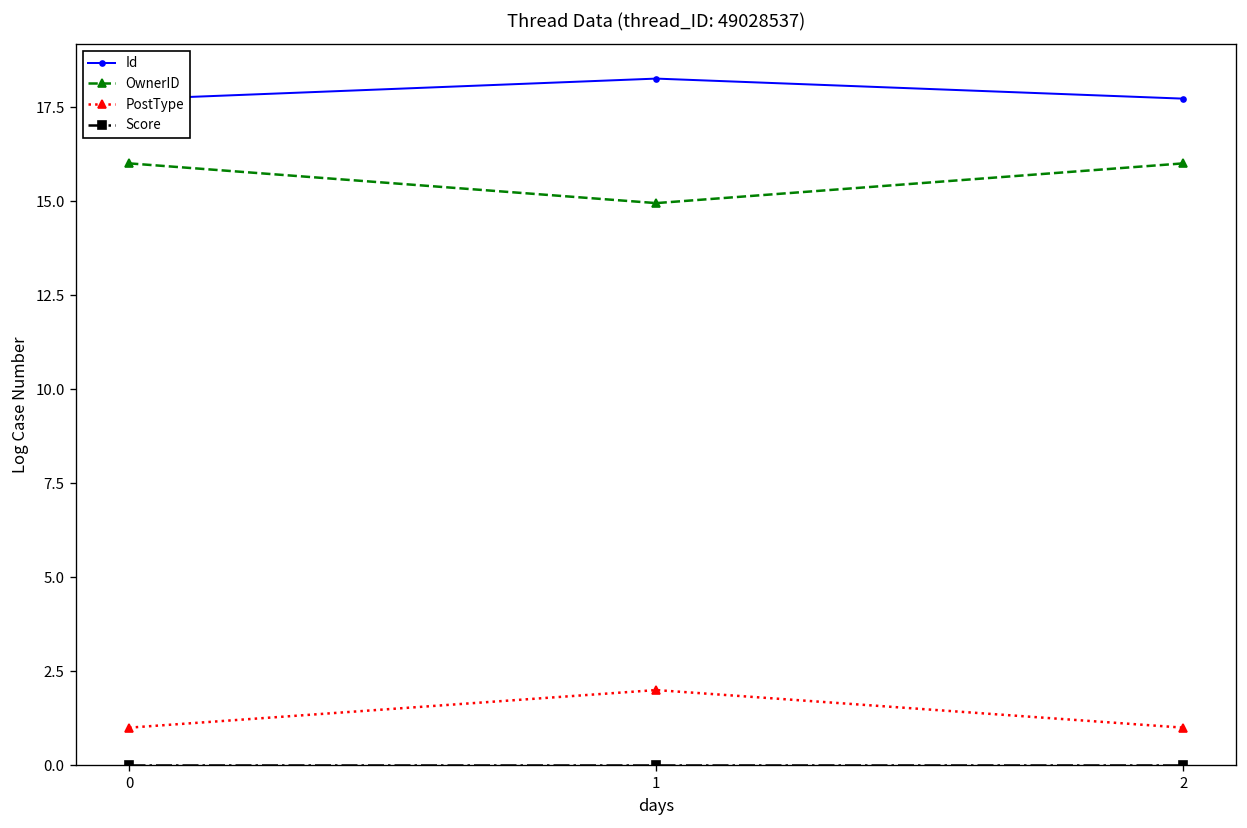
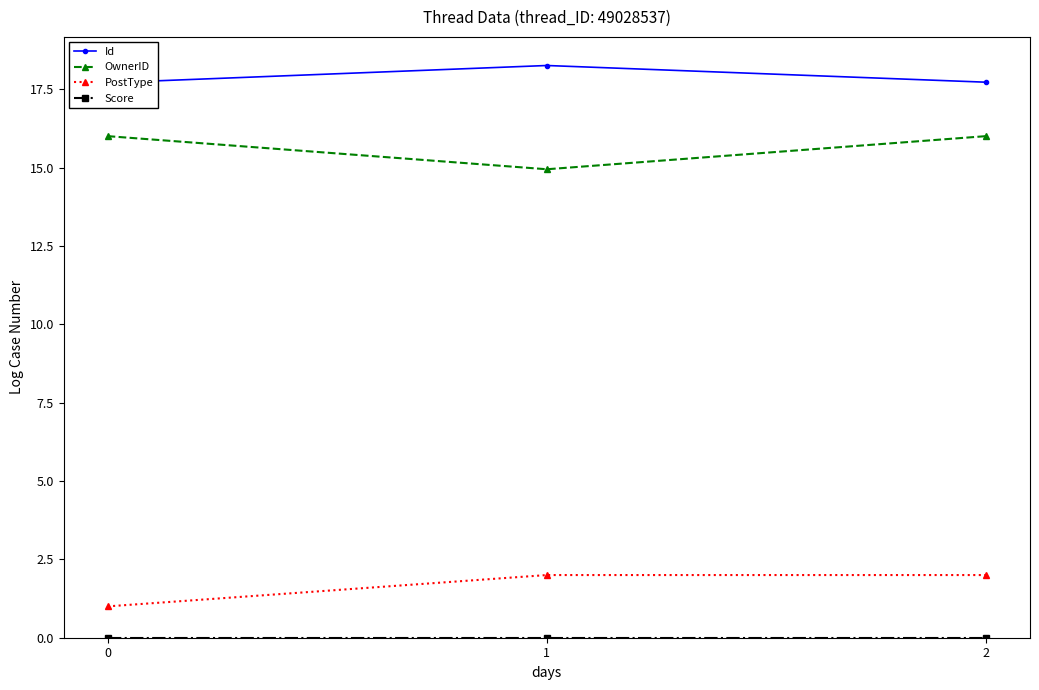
PostType, 2: 1 -> 2
